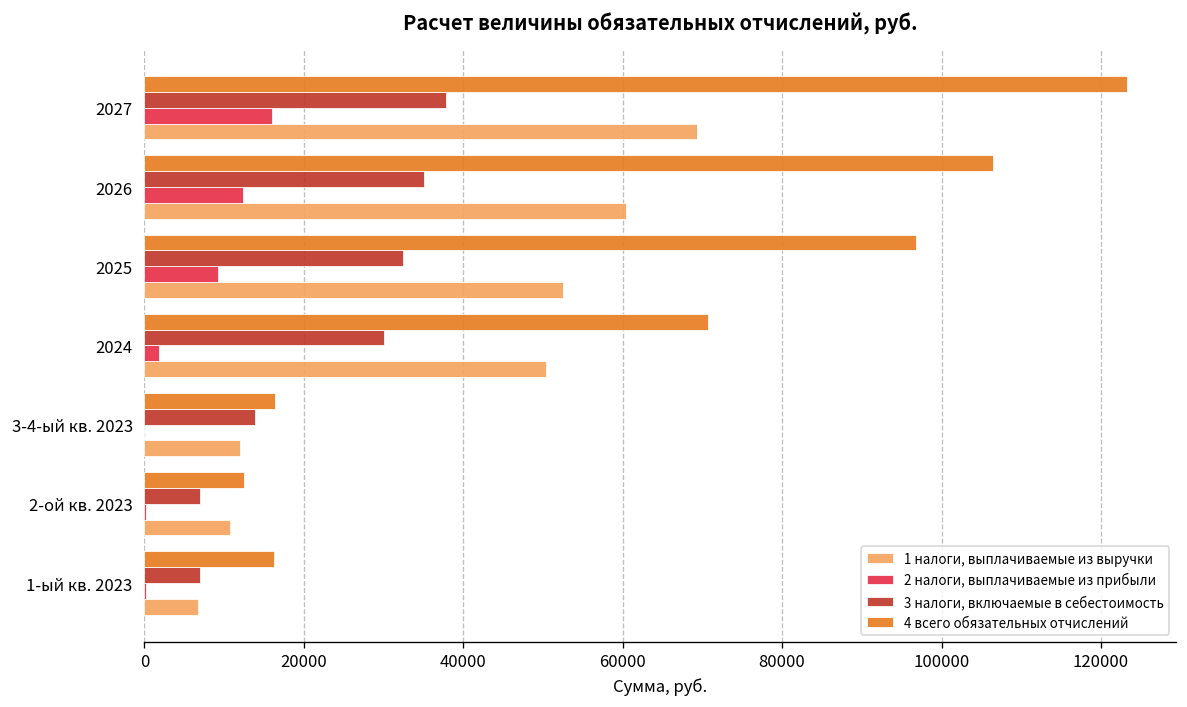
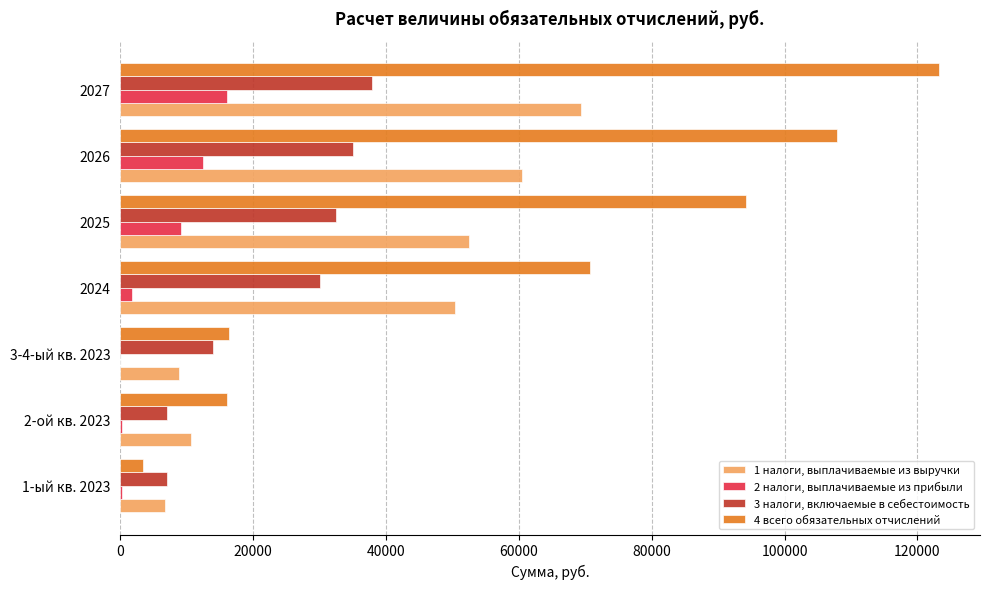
4 всего обязательных отчислений, 2026: 106000 -> 108000
4 всего обязательных отчислений, 2025: 97000 -> 94000
1 налоги, выплачиваемые из выручки, 3-4-ый кв. 2023: 12000 -> 9000
4 всего обязательных отчислений, 2-ой кв. 2023: 12000 -> 16000
4 всего обязательных отчислений, 1-ый кв. 2023: 16000 -> 3000
